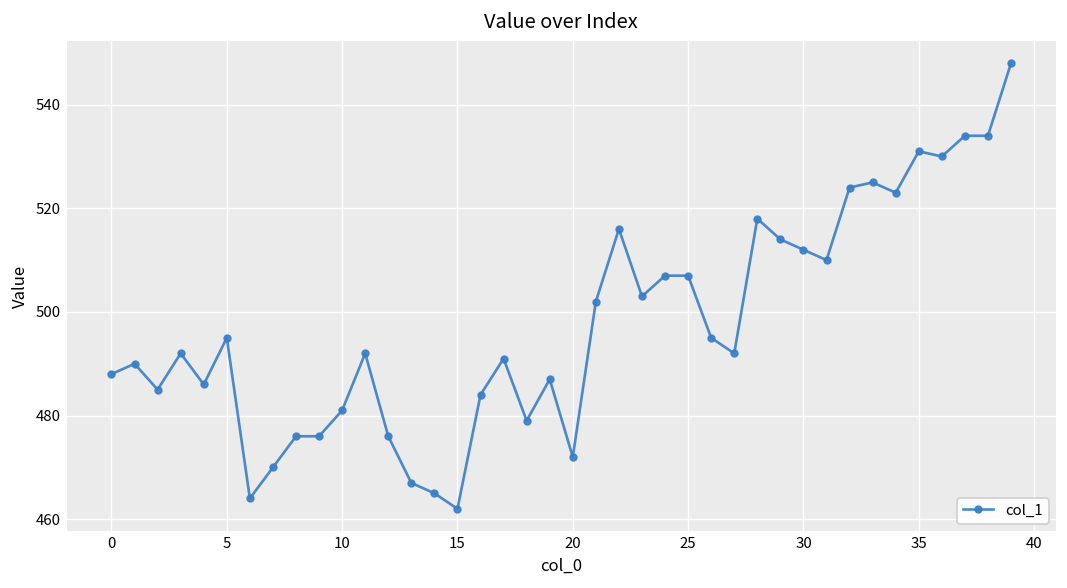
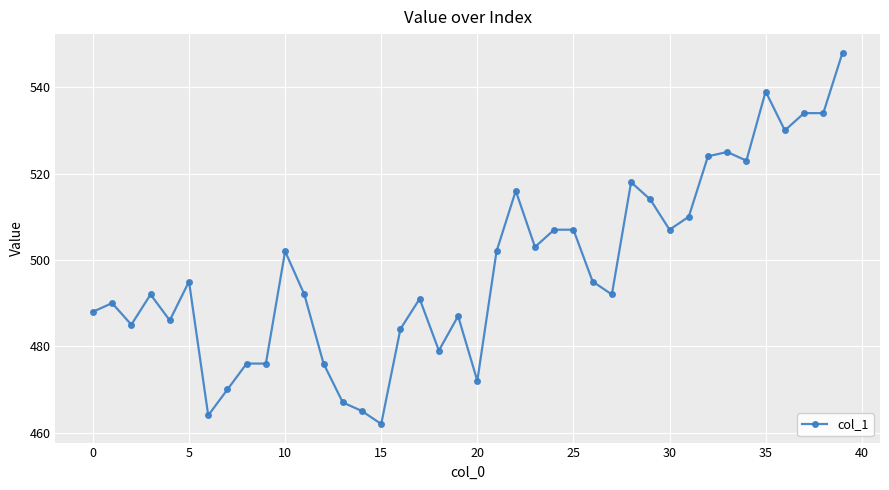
10: 481 -> 502
30: 512 -> 507
35: 531 -> 539
